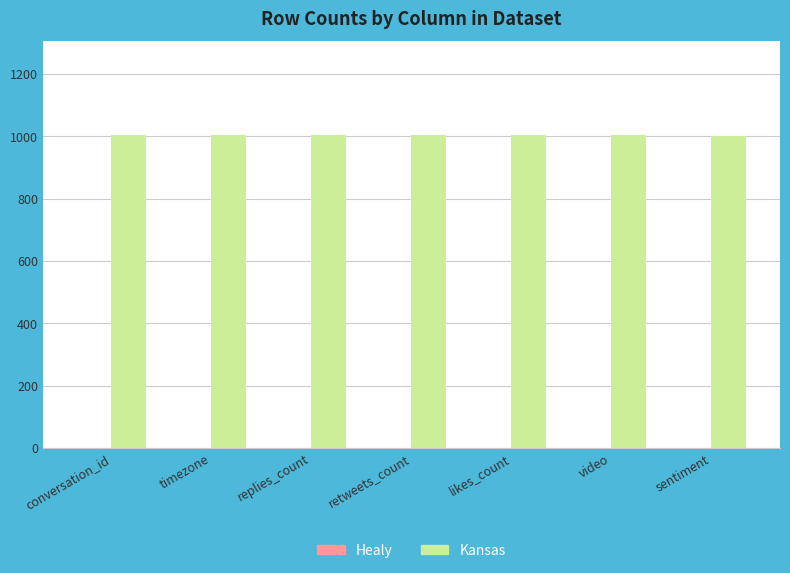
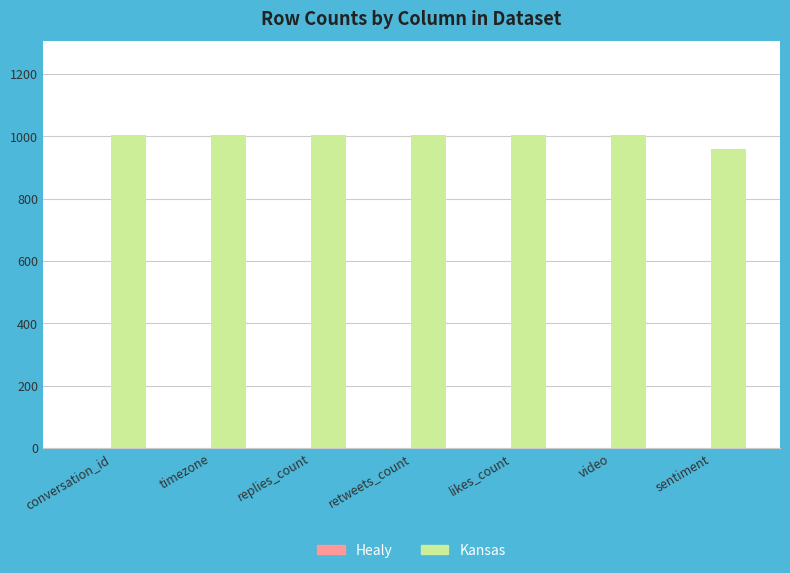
Kansas, sentiment: 1000 -> 960
